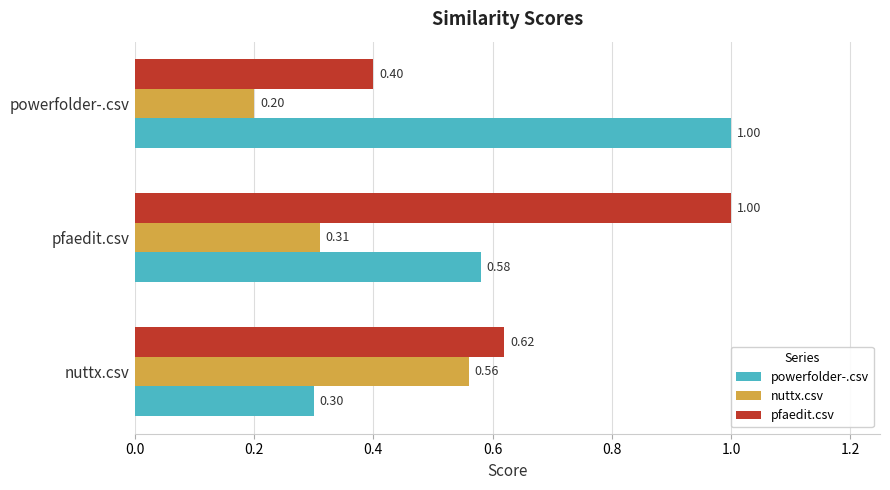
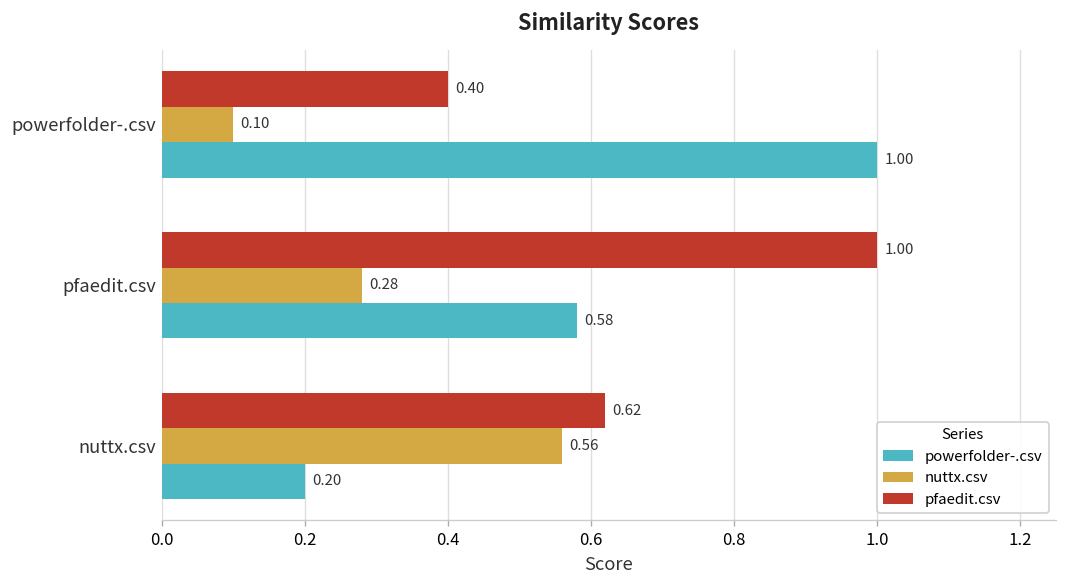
nuttx.csv, powerfolder-.csv: 0.20 -> 0.10
nuttx.csv, pfaedit.csv: 0.31 -> 0.28
powerfolder-.csv, nuttx.csv: 0.30 -> 0.20
